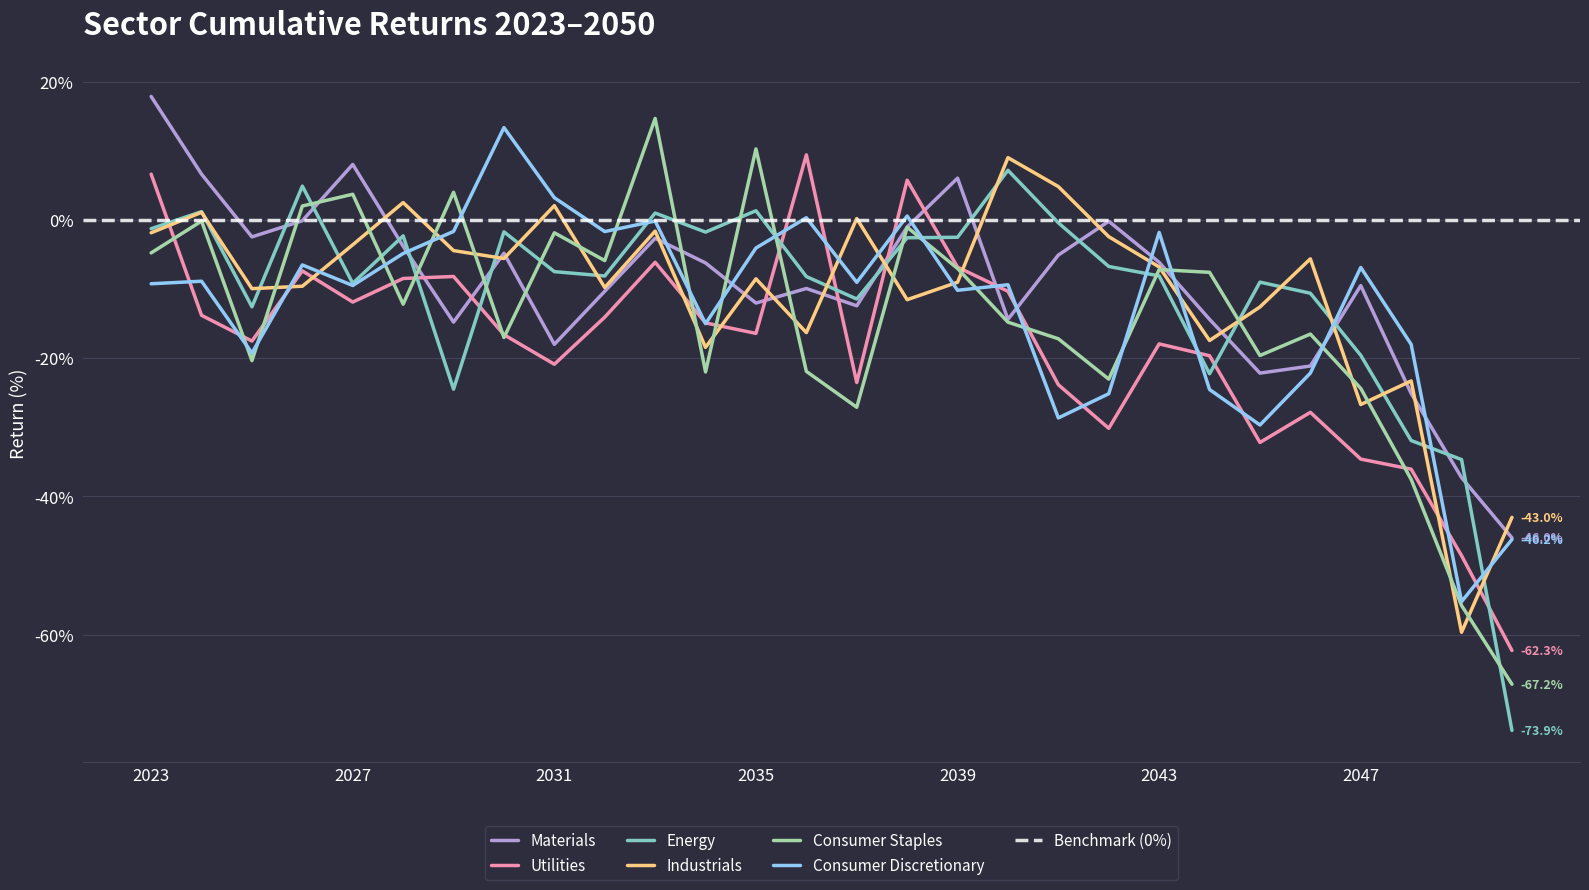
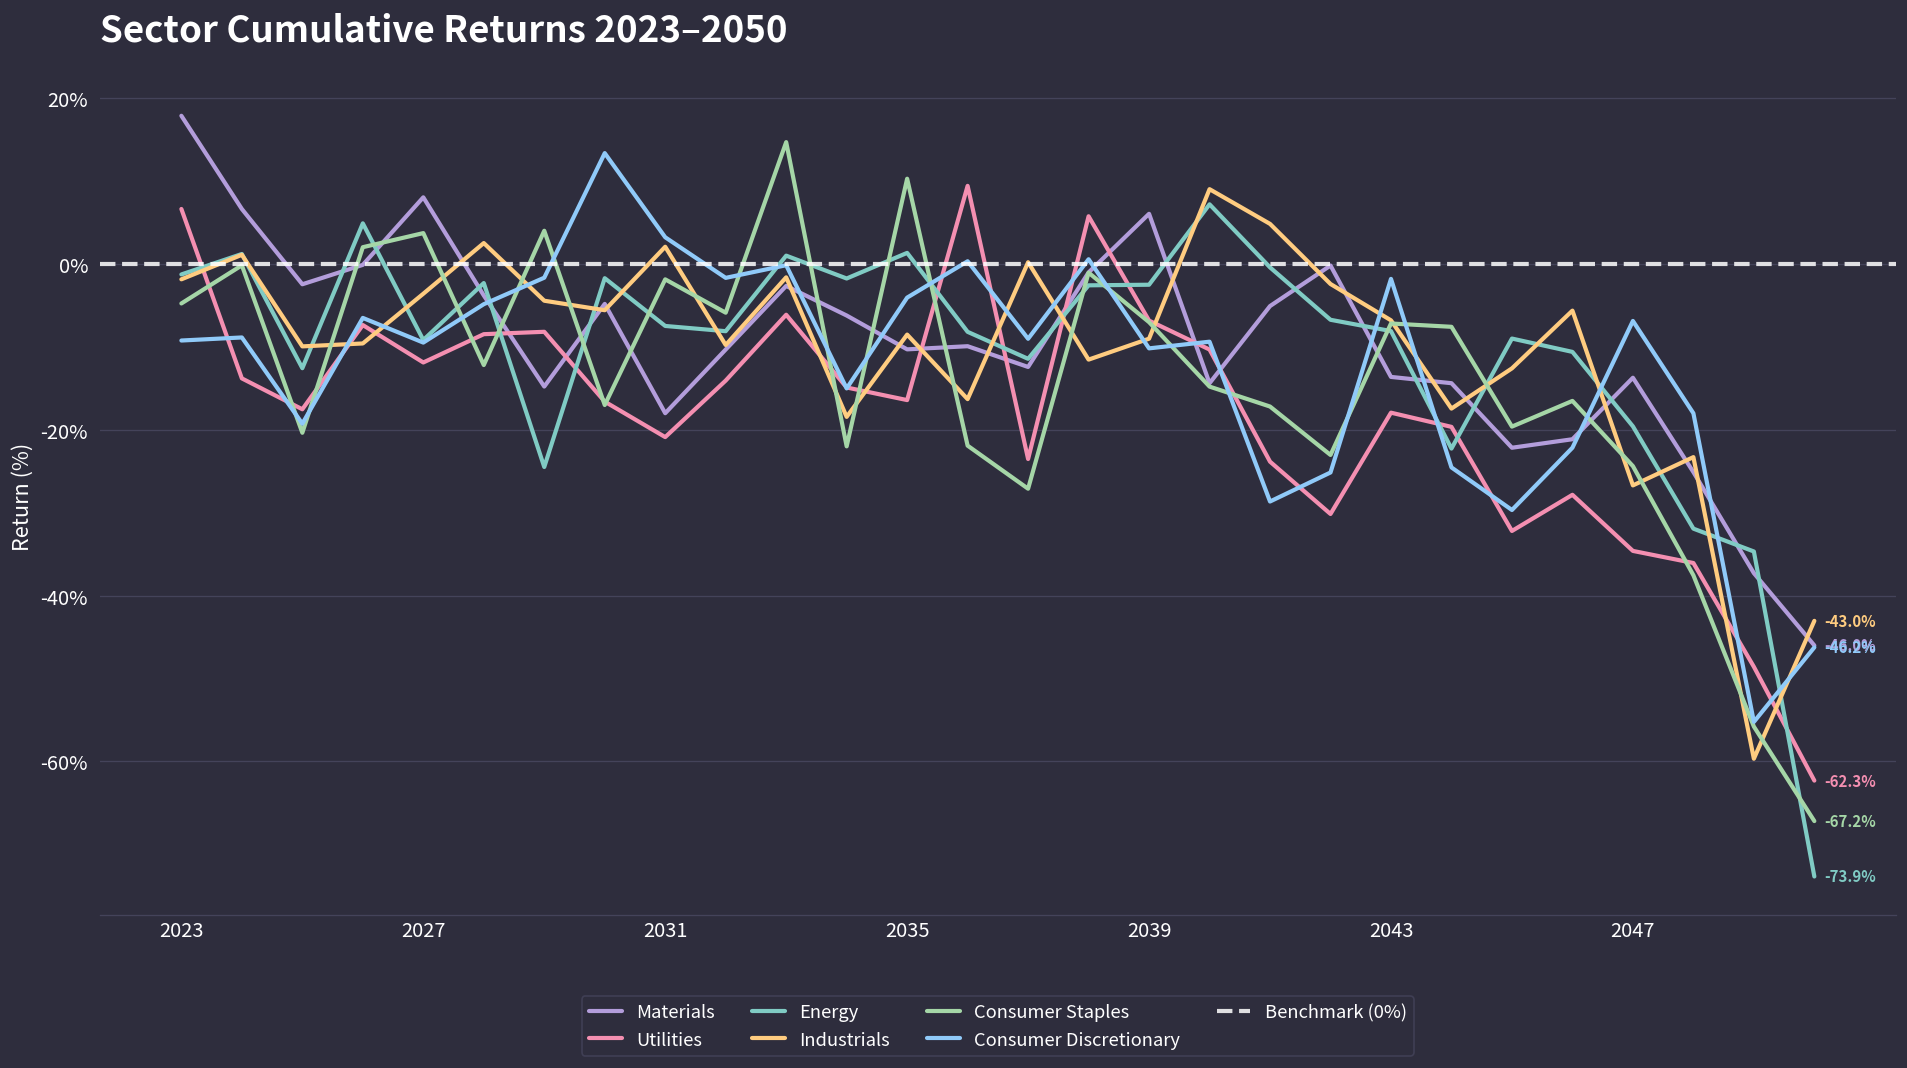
Materials, 2035: -12% -> -10%
Materials, 2043: -6% -> -14%
Materials, 2047: -10% -> -14%
